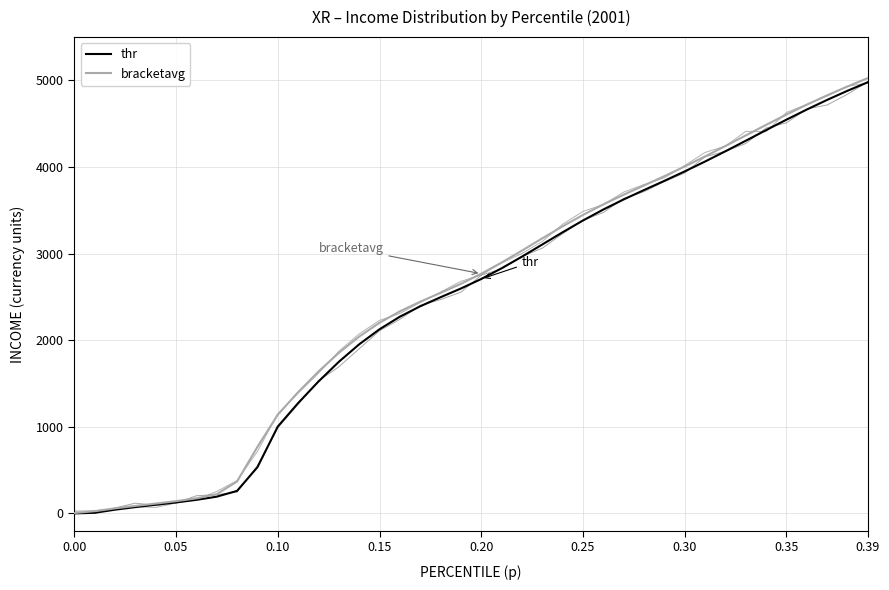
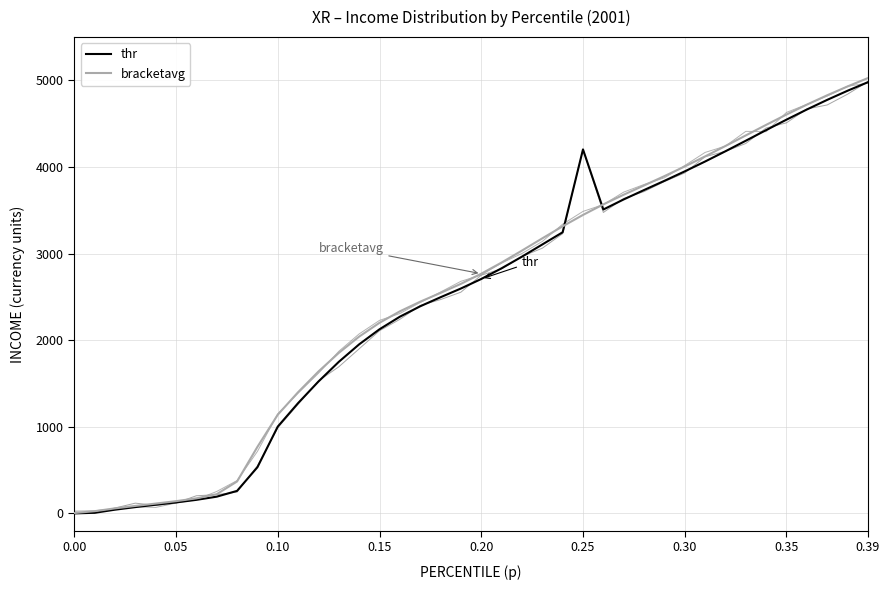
thr, 0.25: 3400 -> 4200
